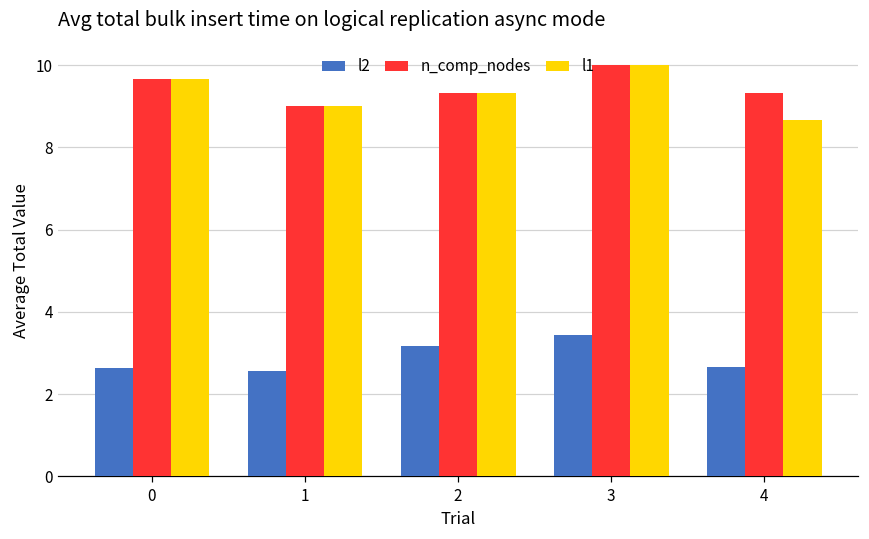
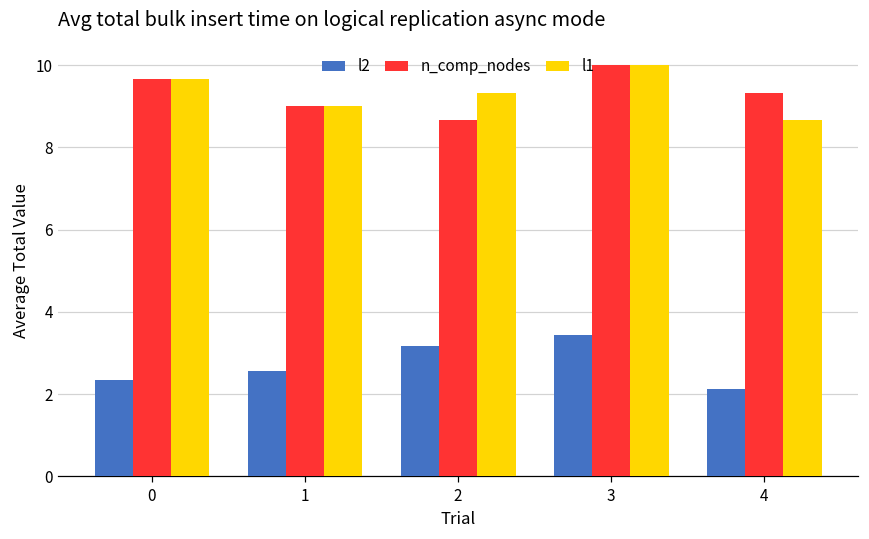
l2, 0: 2.6 -> 2.4
n_comp_nodes, 2: 9.3 -> 8.7
l2, 4: 2.7 -> 2.1
